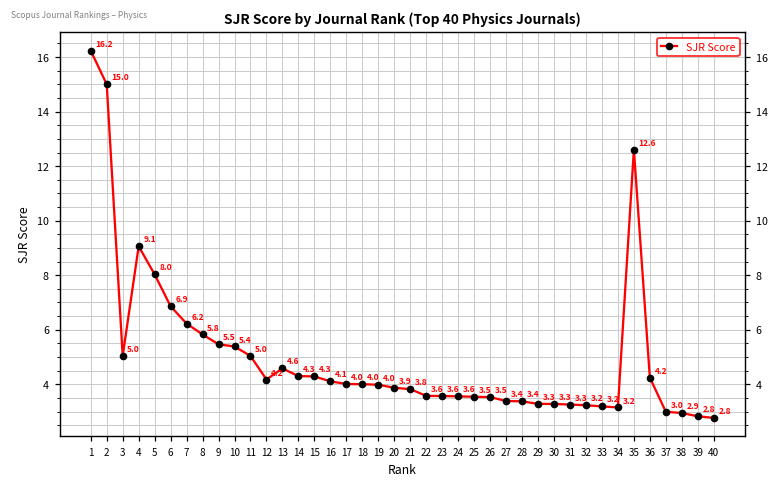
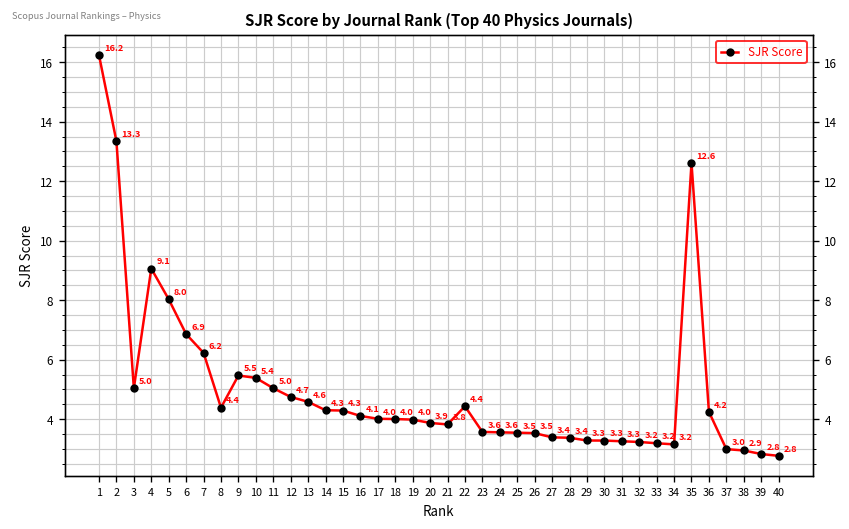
2: 15.0 -> 13.3
8: 5.8 -> 4.4
12: 4.2 -> 4.7
22: 3.6 -> 4.4
